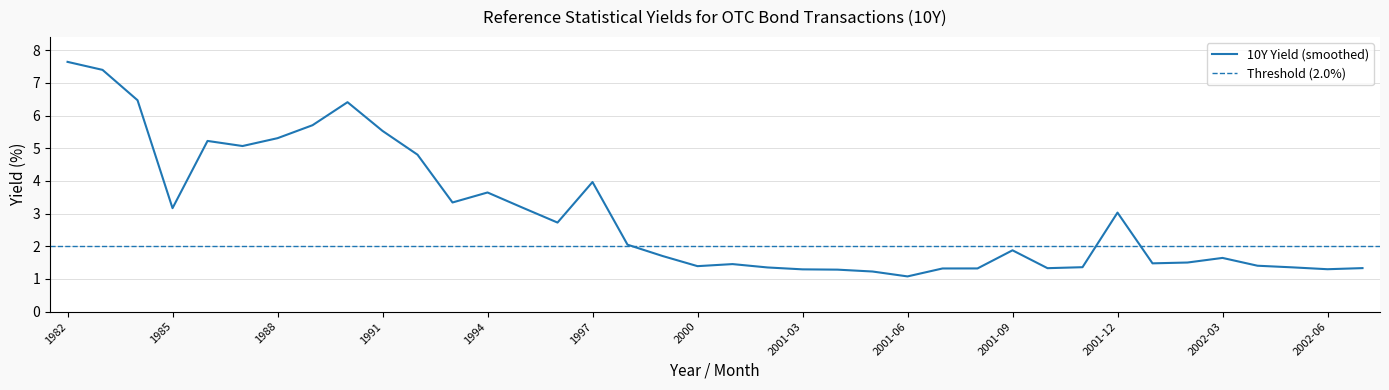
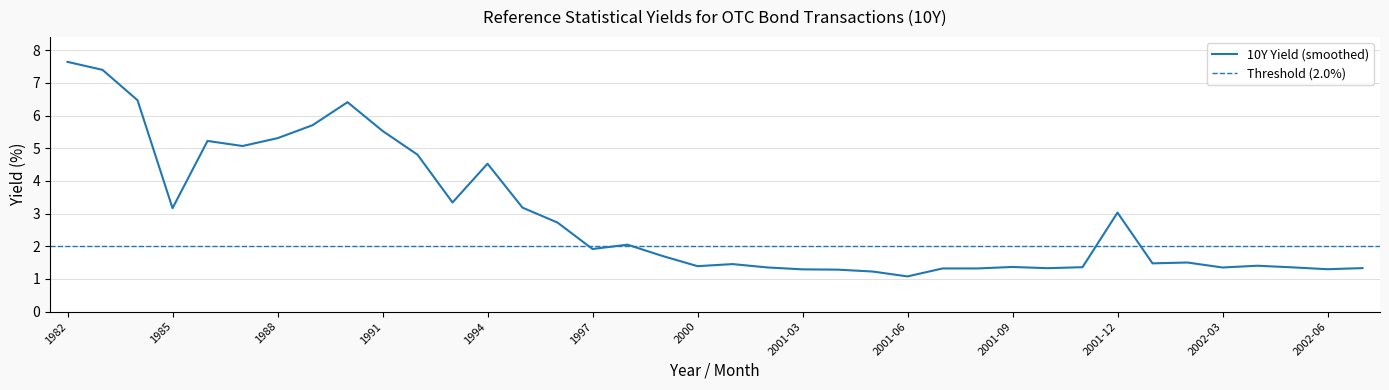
1994: 3.6 -> 4.5
1997: 4.0 -> 1.9
2001-09: 1.9 -> 1.4
2002-03: 1.6 -> 1.4
